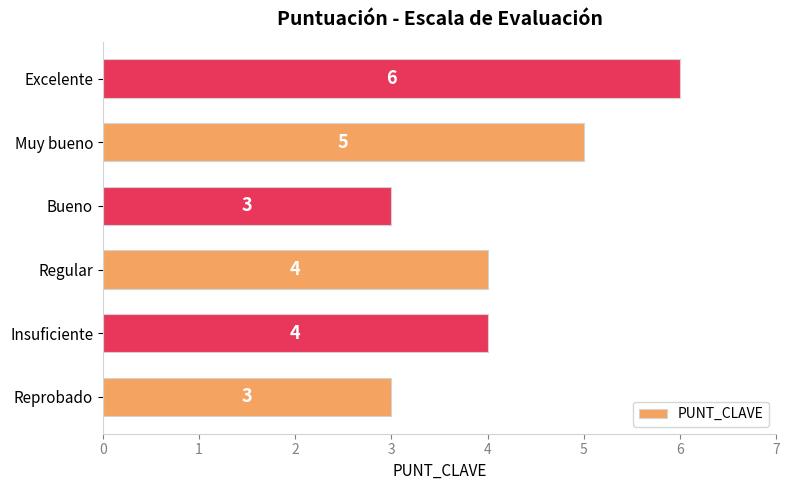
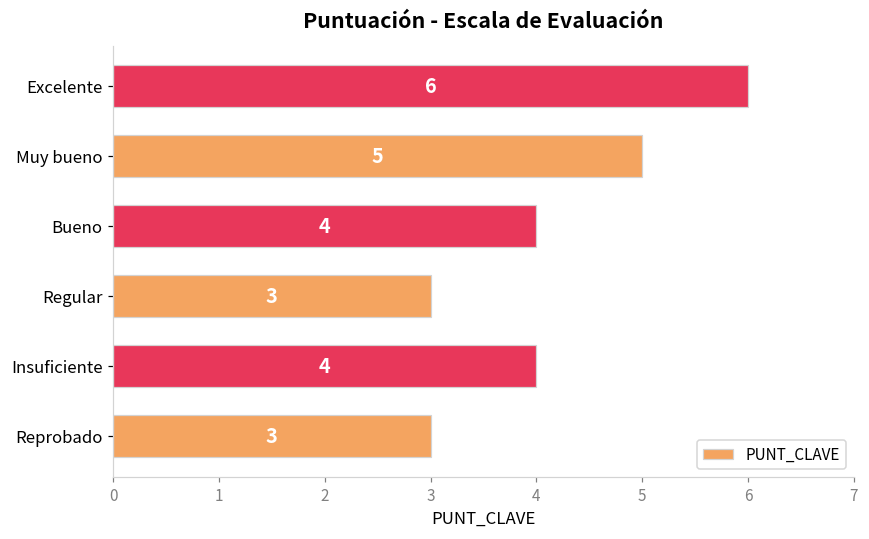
Bueno: 3 -> 4
Regular: 4 -> 3
